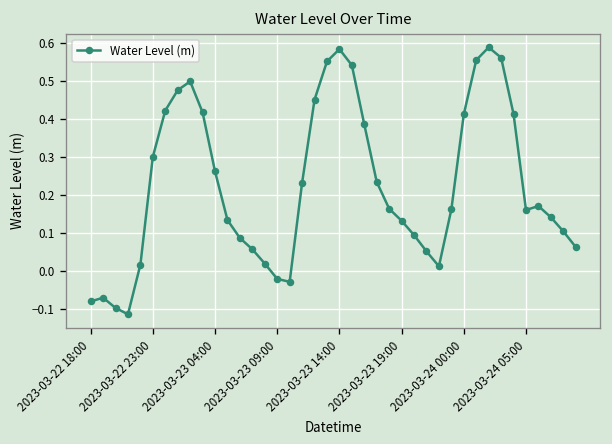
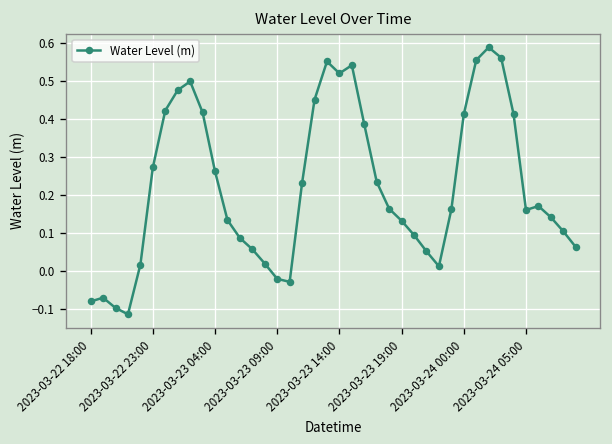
2023-03-22 23:00: 0.30 -> 0.27
2023-03-23 14:00: 0.58 -> 0.52
